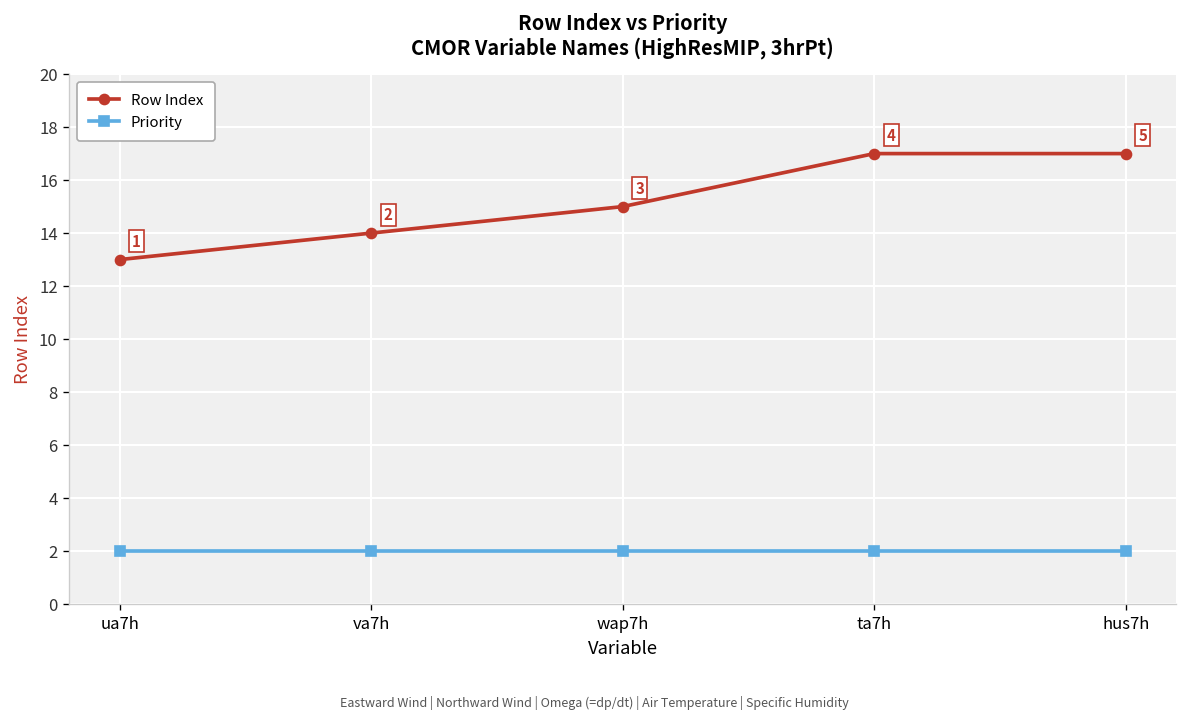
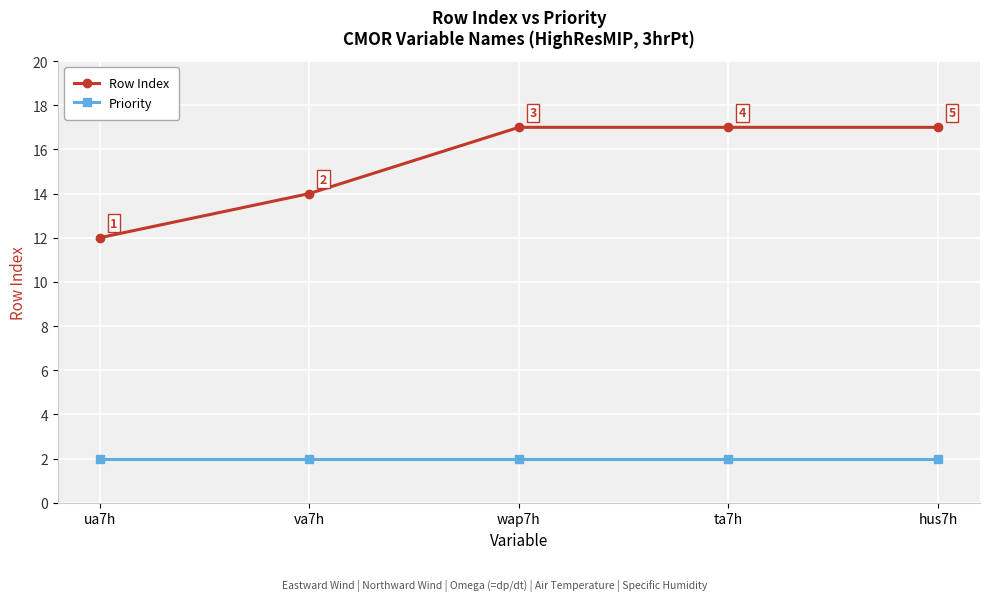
Row Index, ua7h: 13 -> 12
Row Index, wap7h: 15 -> 17
